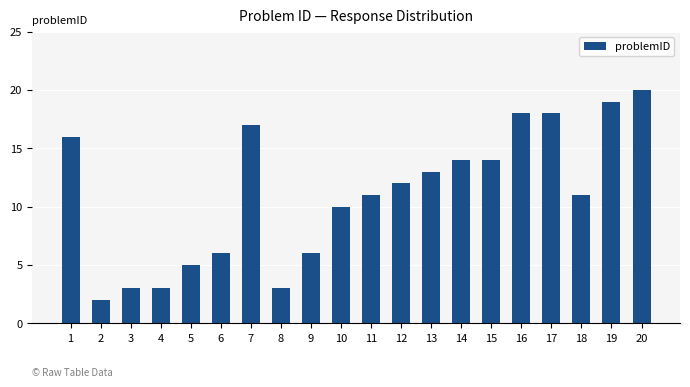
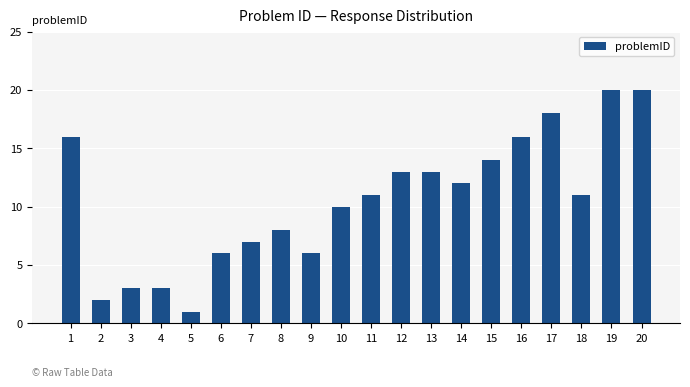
5: 5 -> 1
7: 17 -> 7
8: 3 -> 8
12: 12 -> 13
14: 14 -> 12
16: 18 -> 16
19: 19 -> 20
